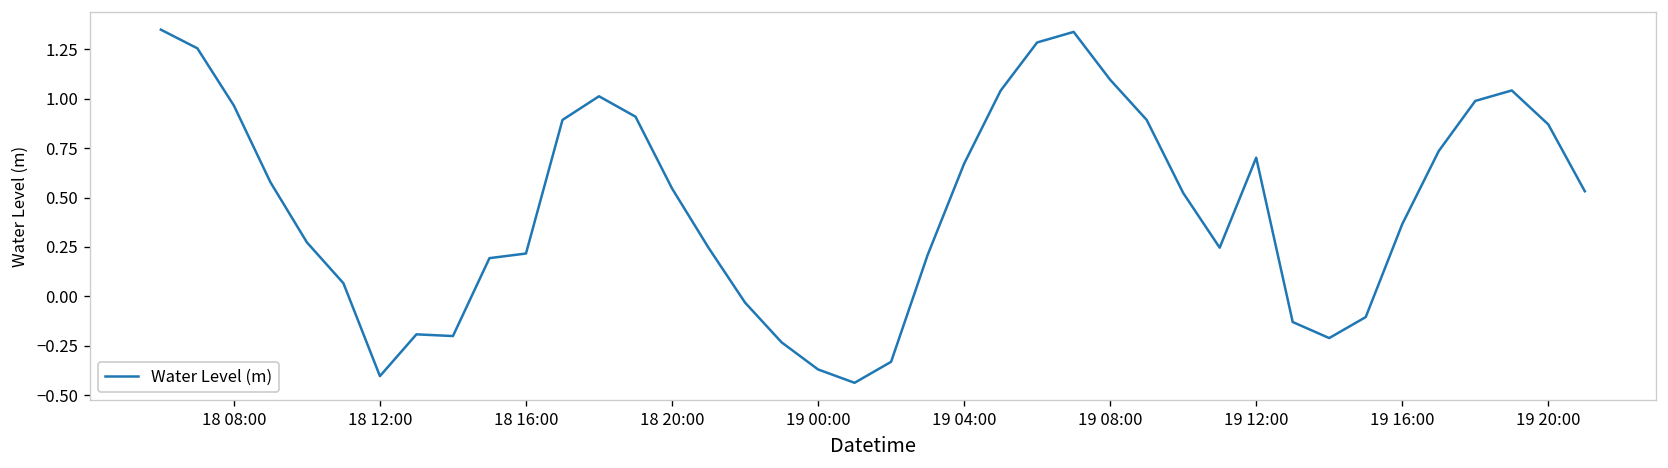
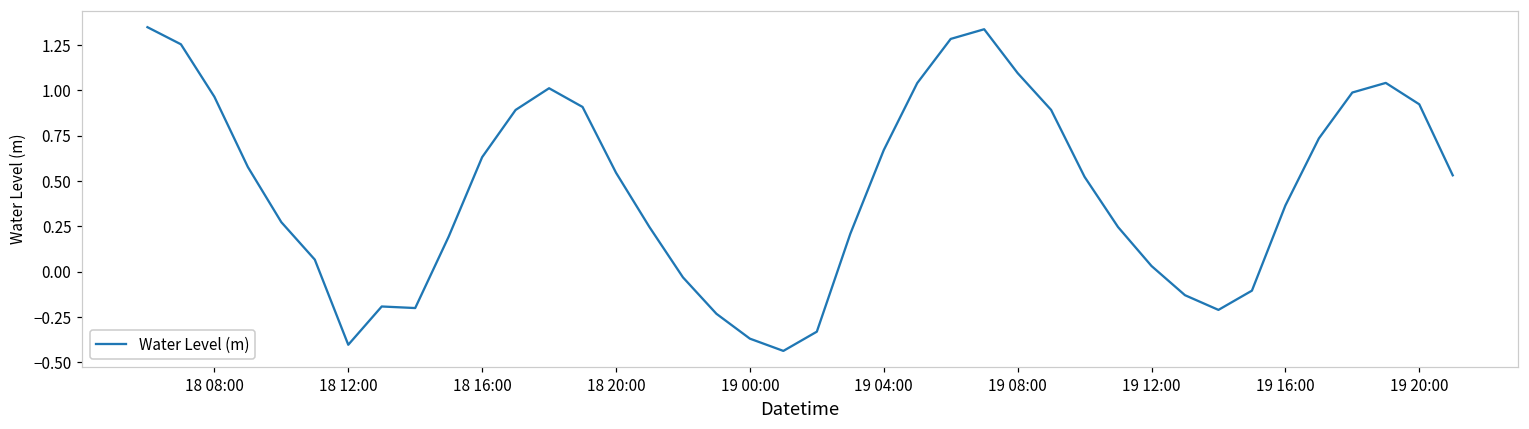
18 16:00: 0.22 -> 0.63
19 12:00: 0.70 -> 0.03
19 20:00: 0.87 -> 0.92
